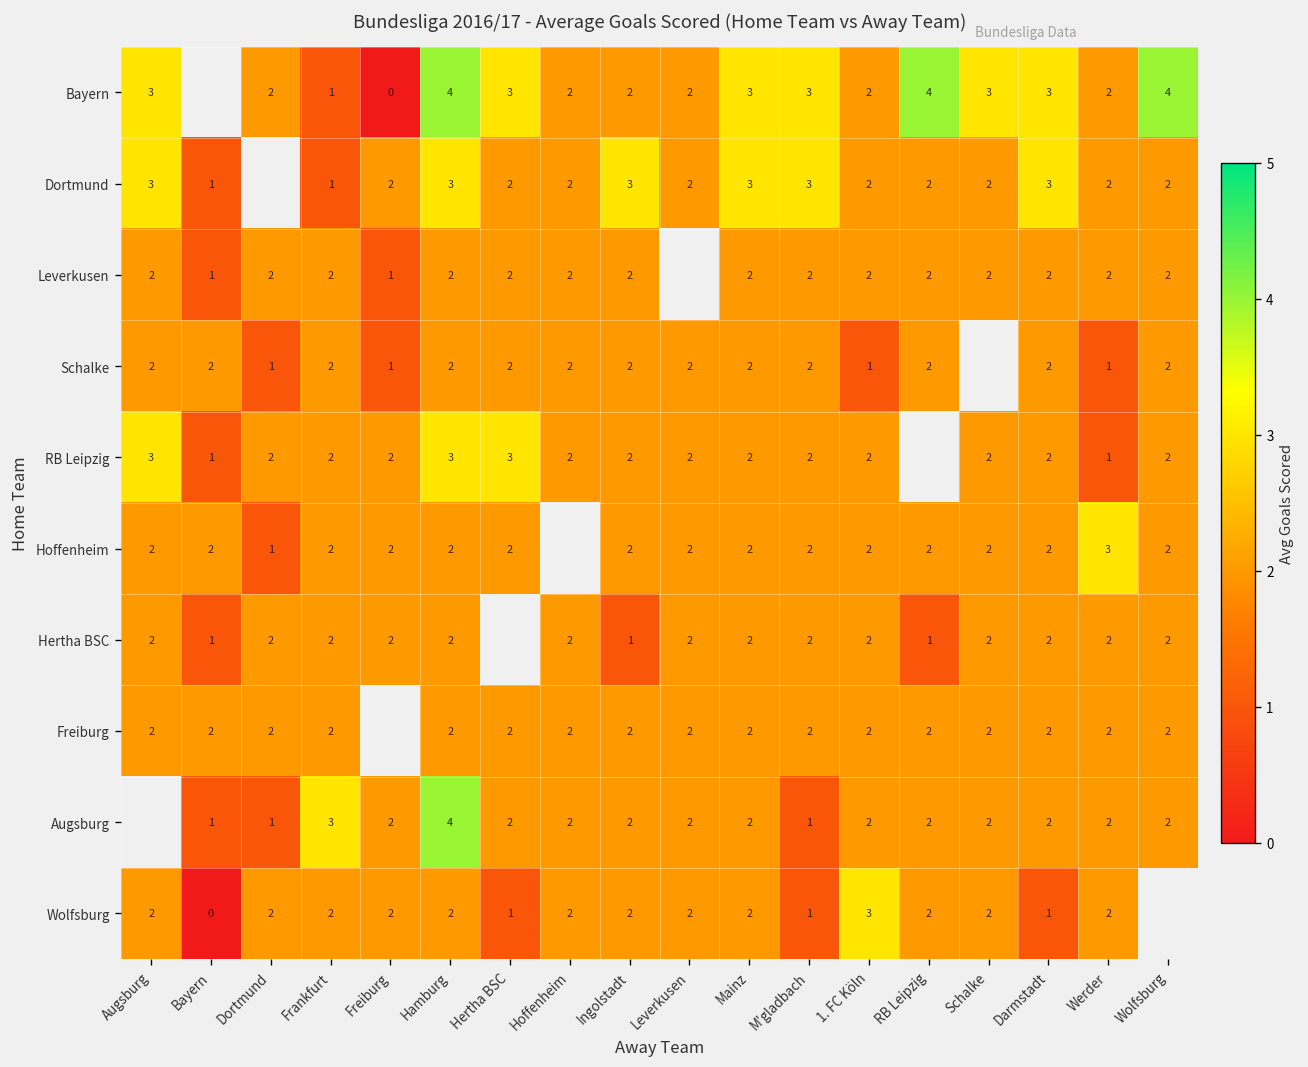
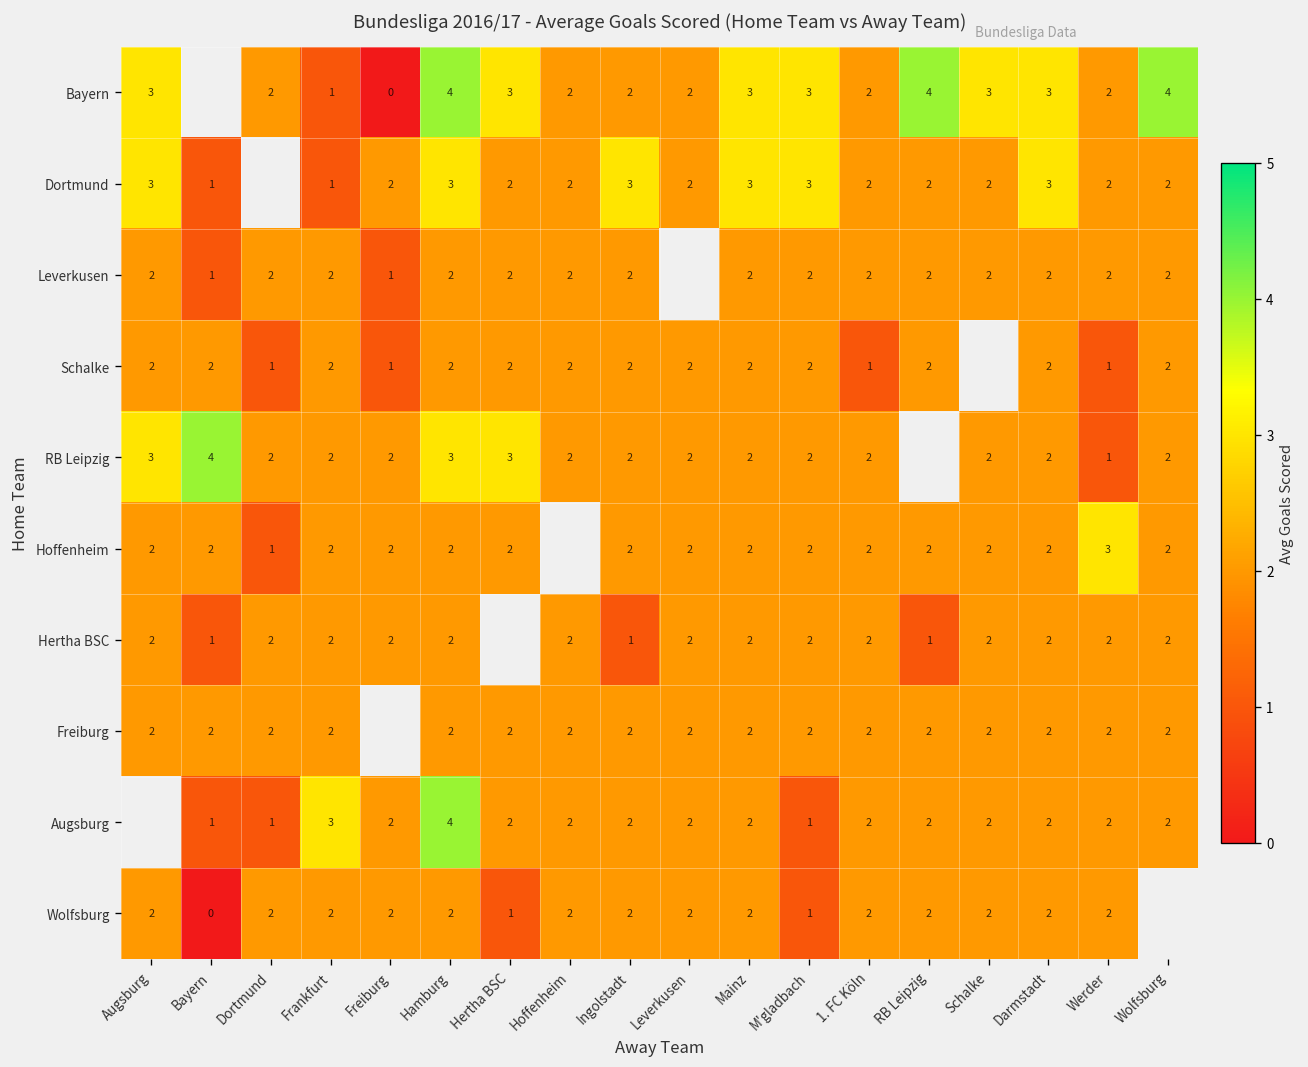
RB Leipzig, Bayern: 1 -> 4
Wolfsburg, 1. FC Köln: 3 -> 2
Wolfsburg, Darmstadt: 1 -> 2
